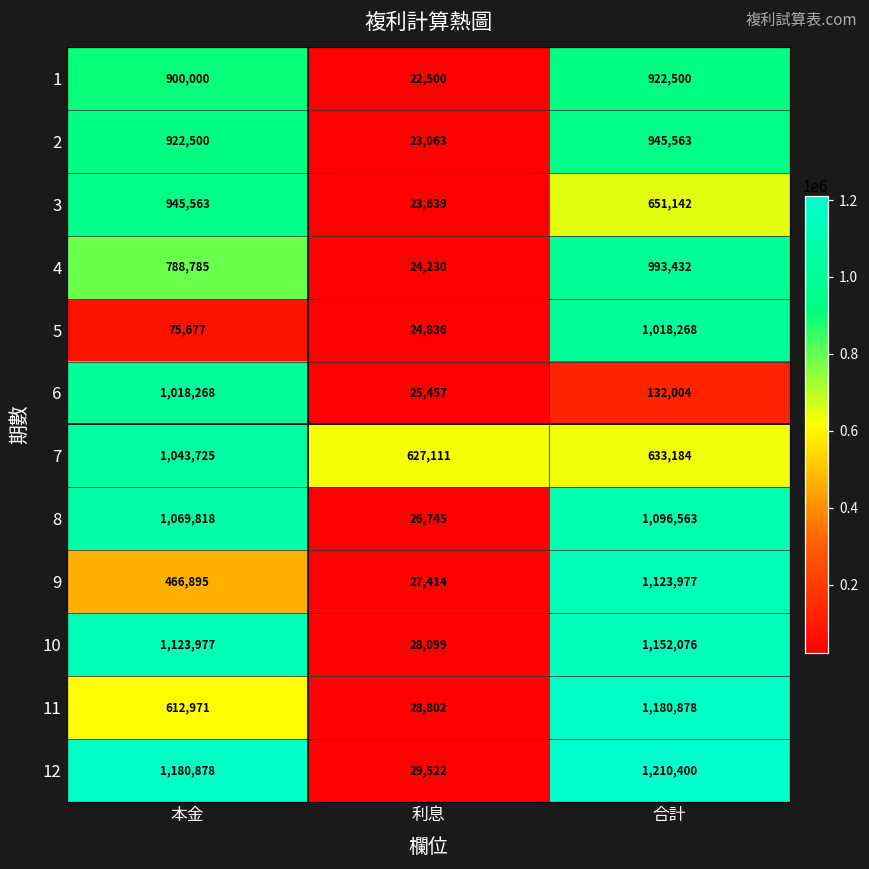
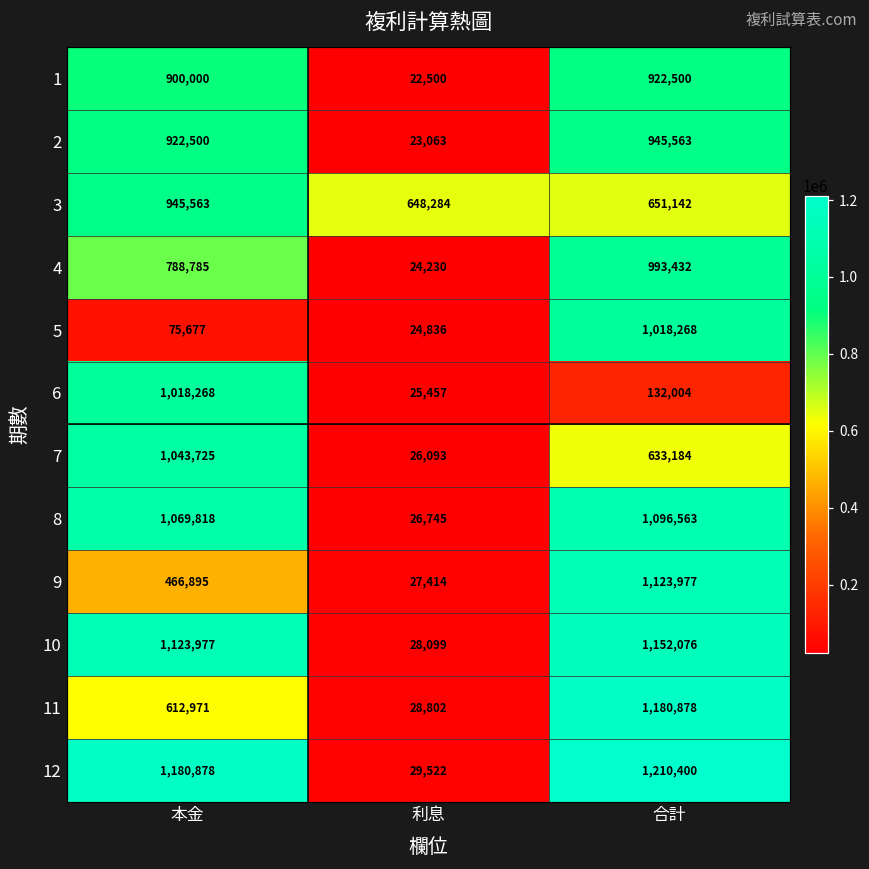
3, 利息: 23,639 -> 648,284
7, 利息: 627,111 -> 26,093
